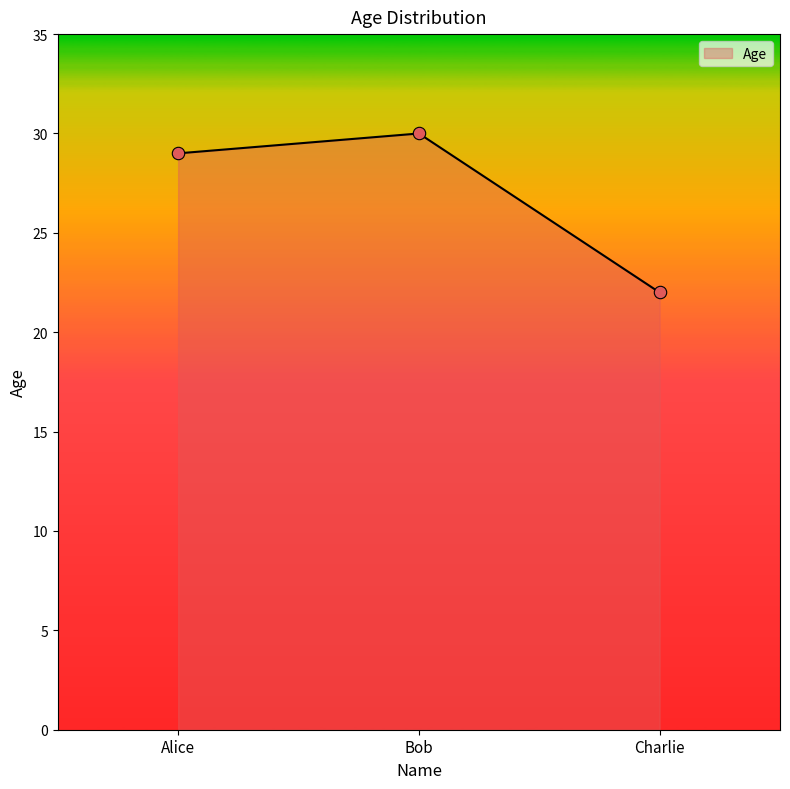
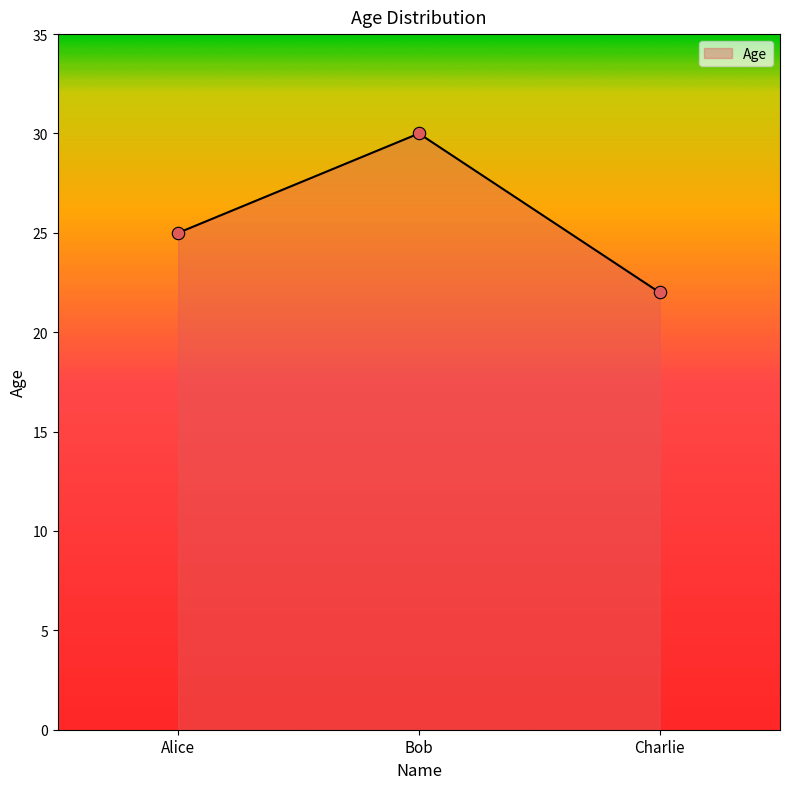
Alice: 29 -> 25
